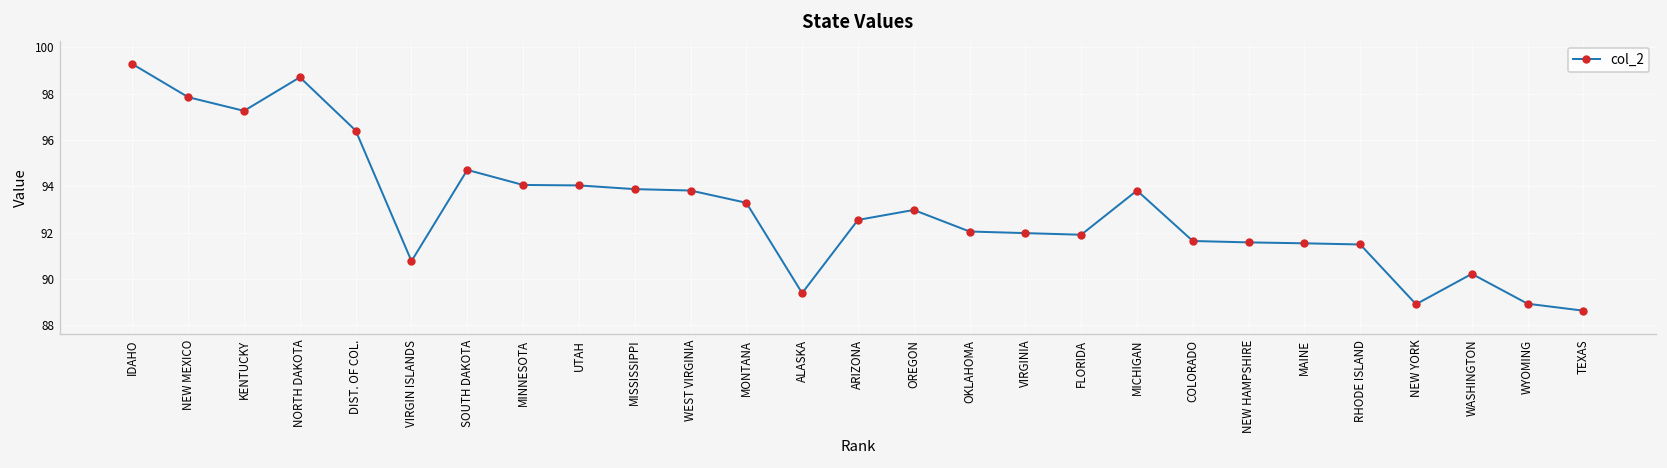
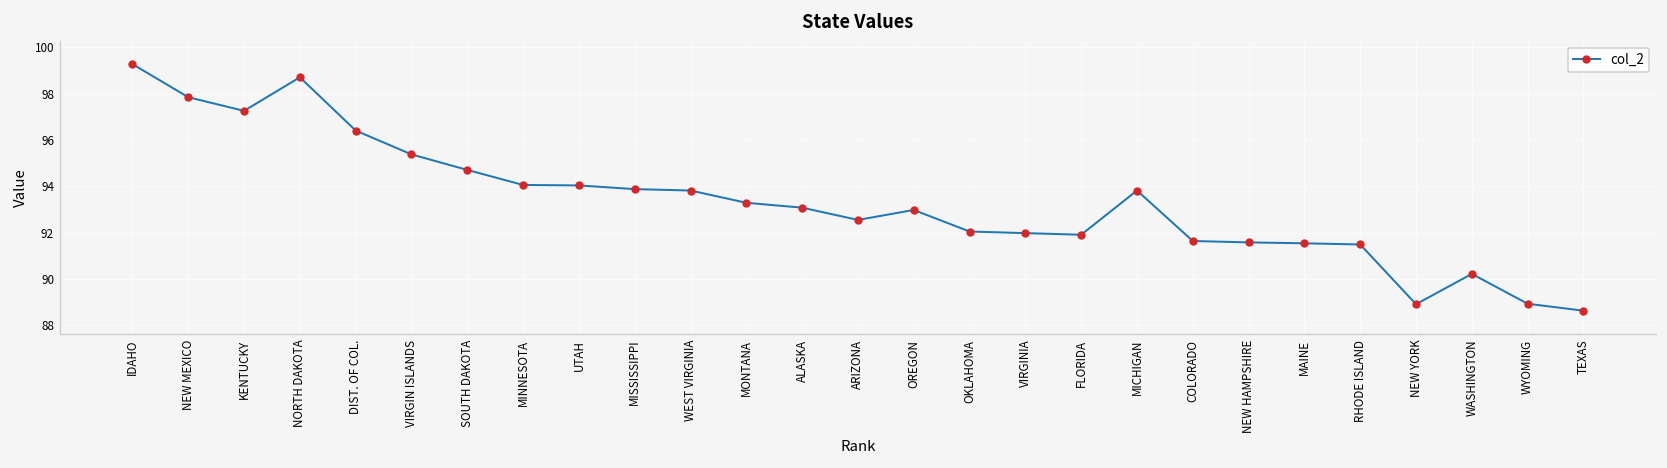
VIRGIN ISLANDS: 90.8 -> 95.4
ALASKA: 89.4 -> 93.1
